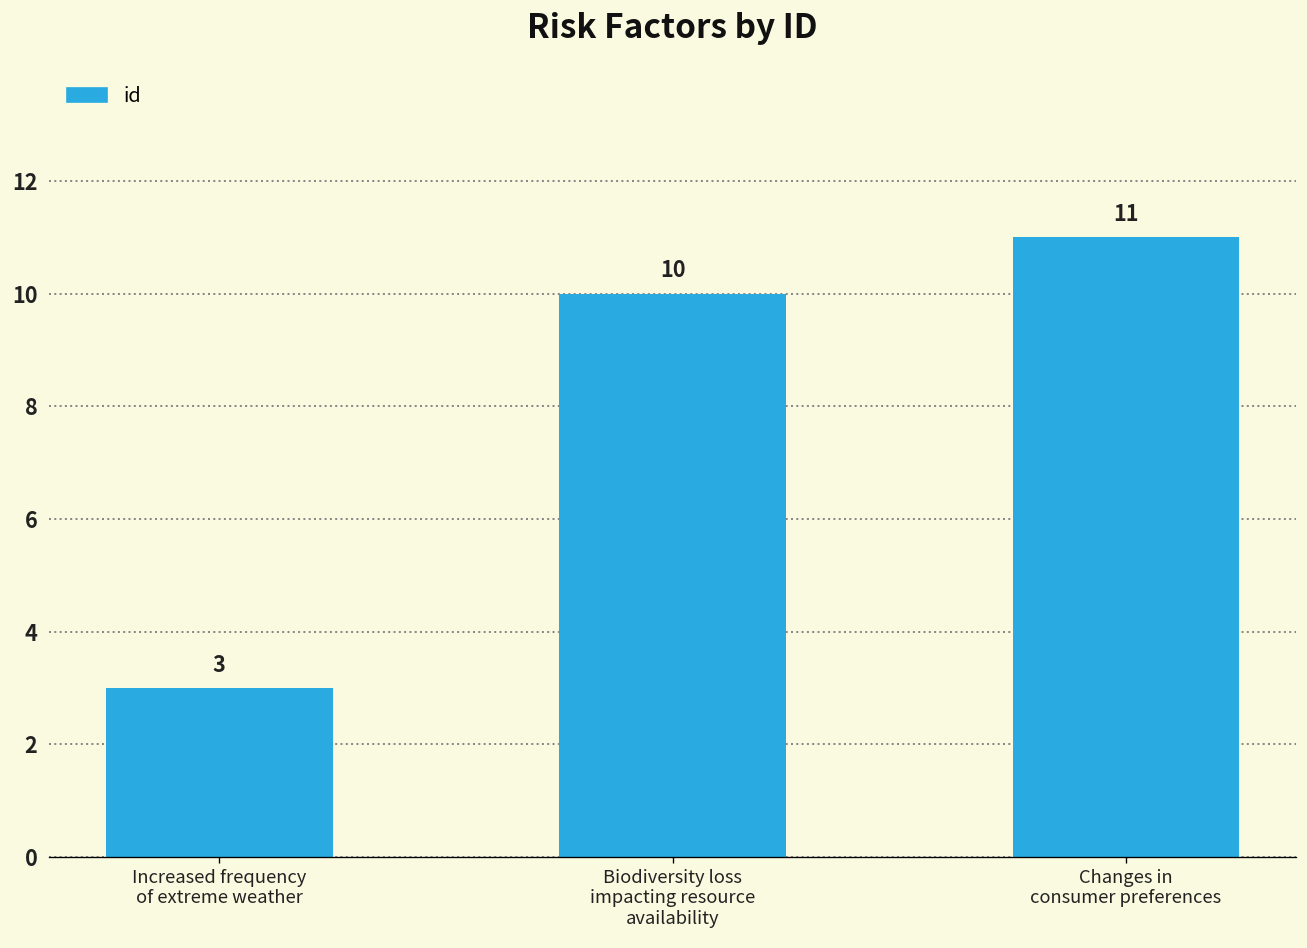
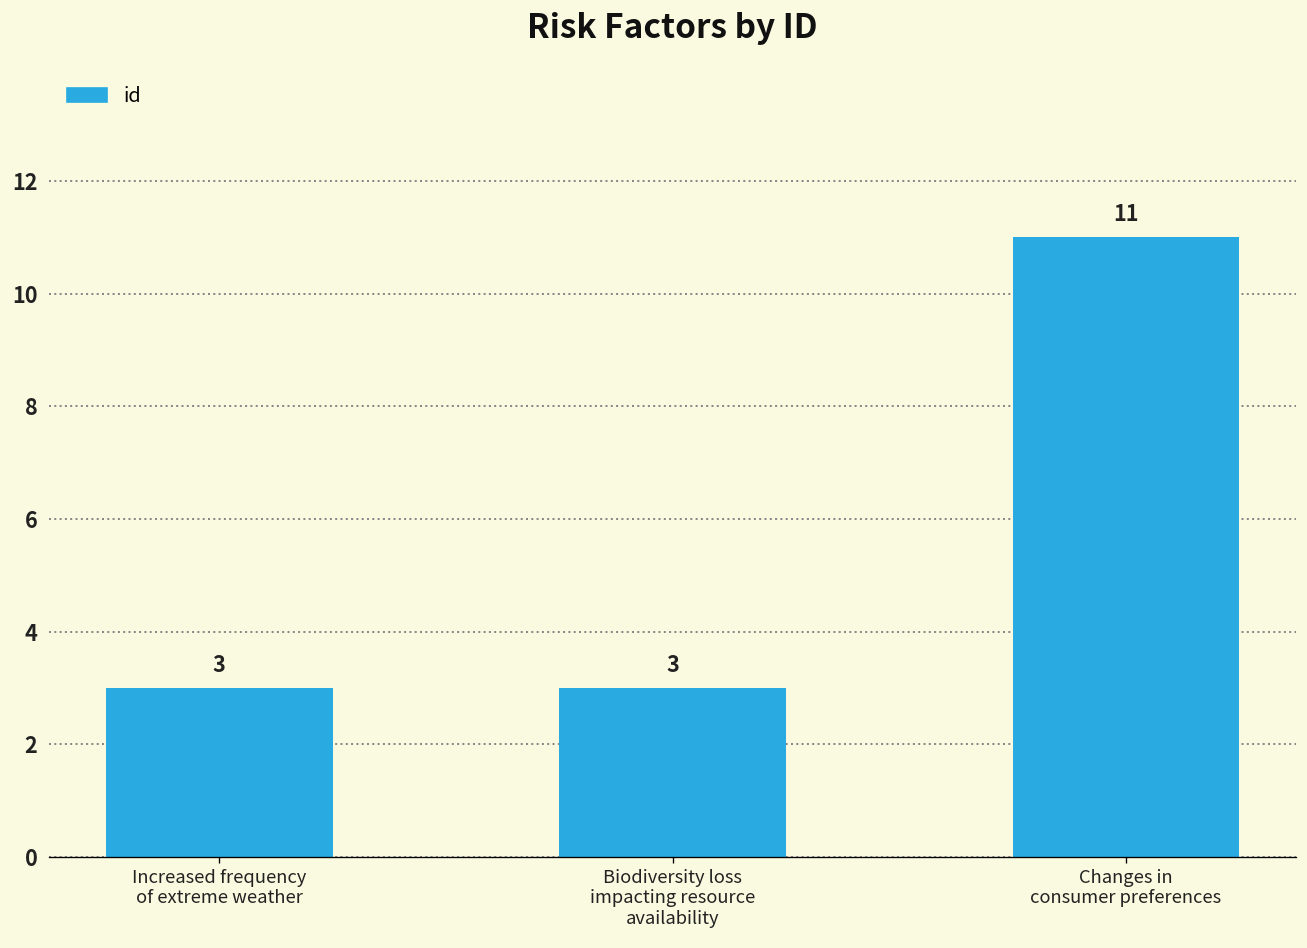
Biodiversity loss impacting resource availability: 10 -> 3
